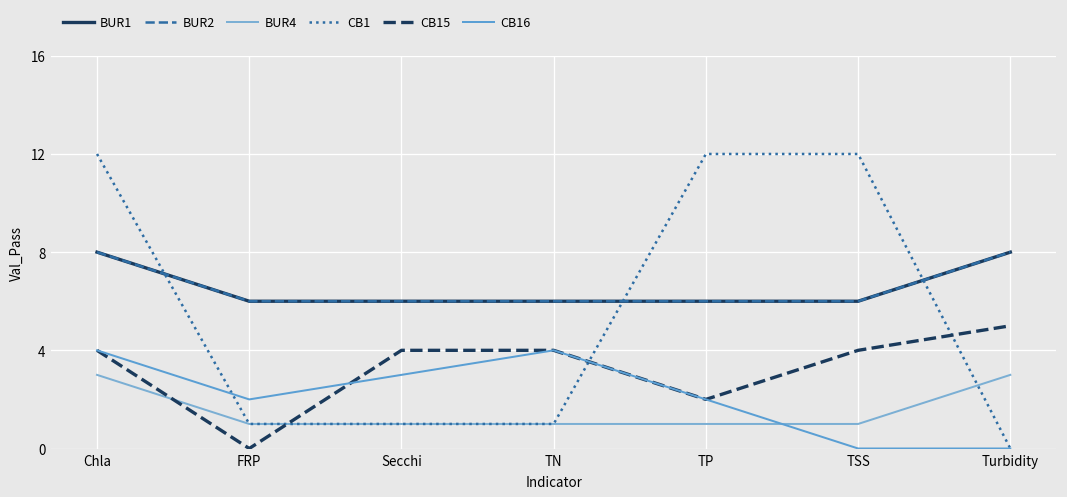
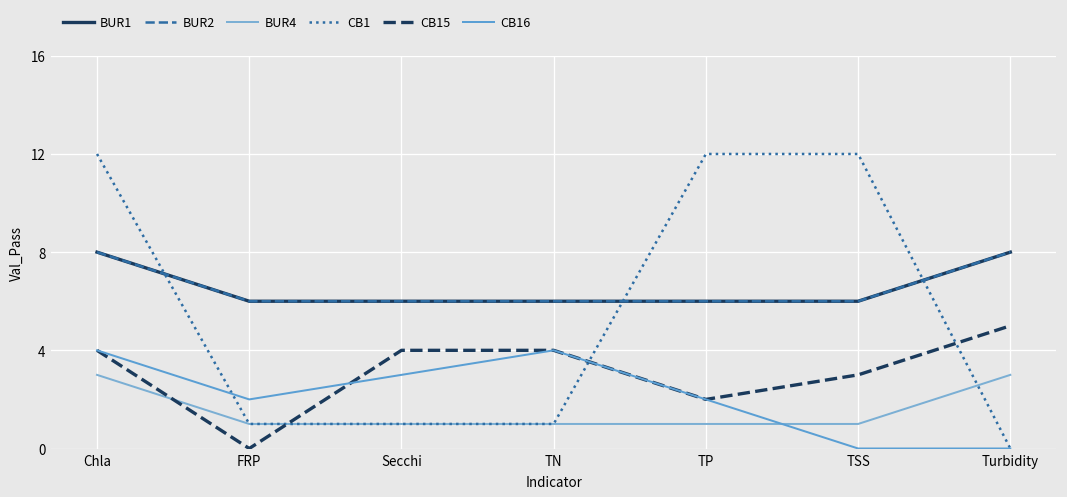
CB15, TSS: 4 -> 3
